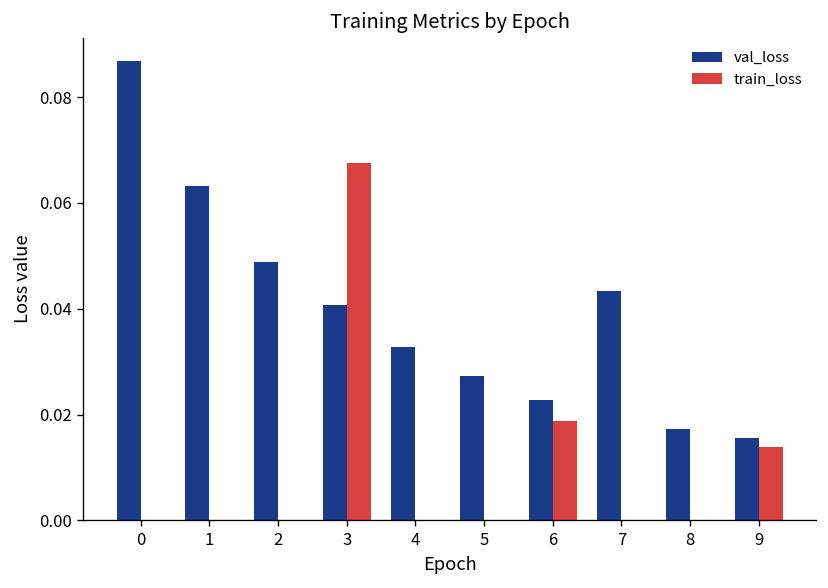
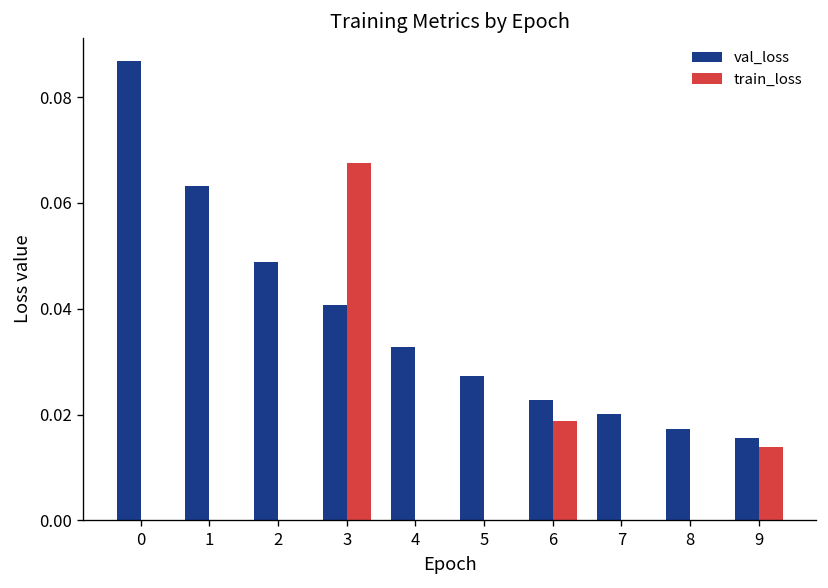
val_loss, 7: 0.043 -> 0.020
